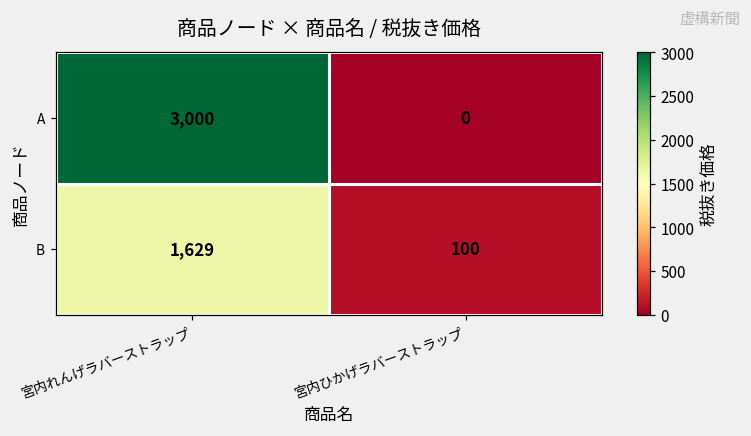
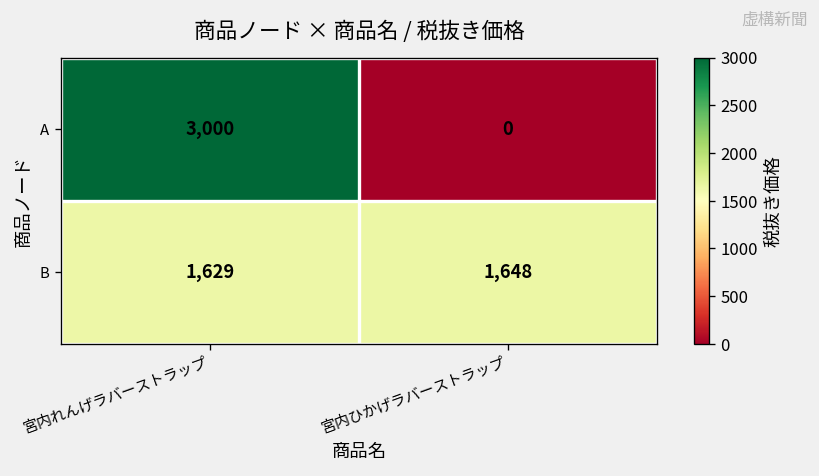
B, 宮内ひかげラバーストラップ: 100 -> 1,648
